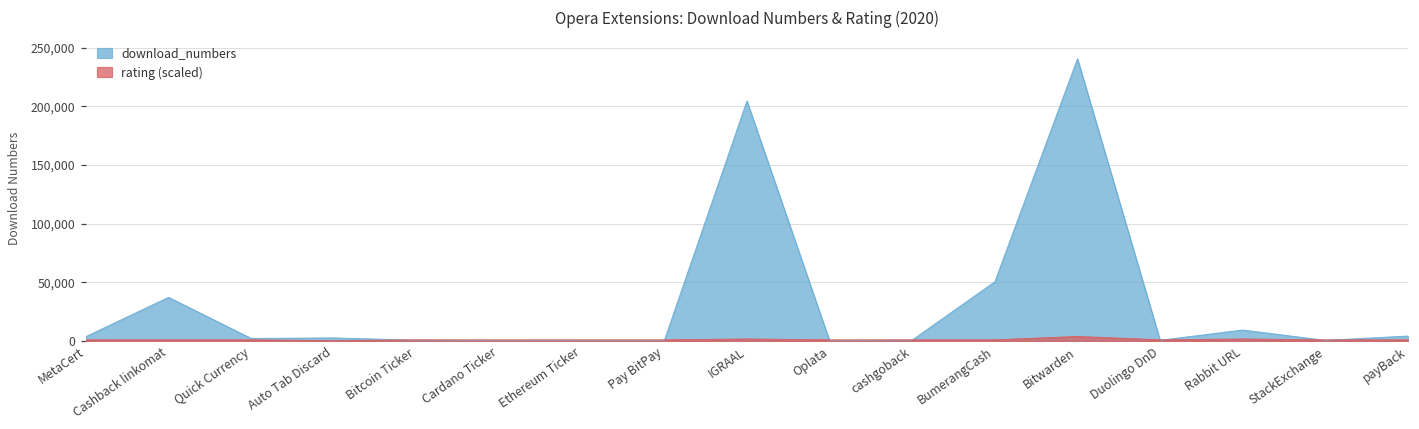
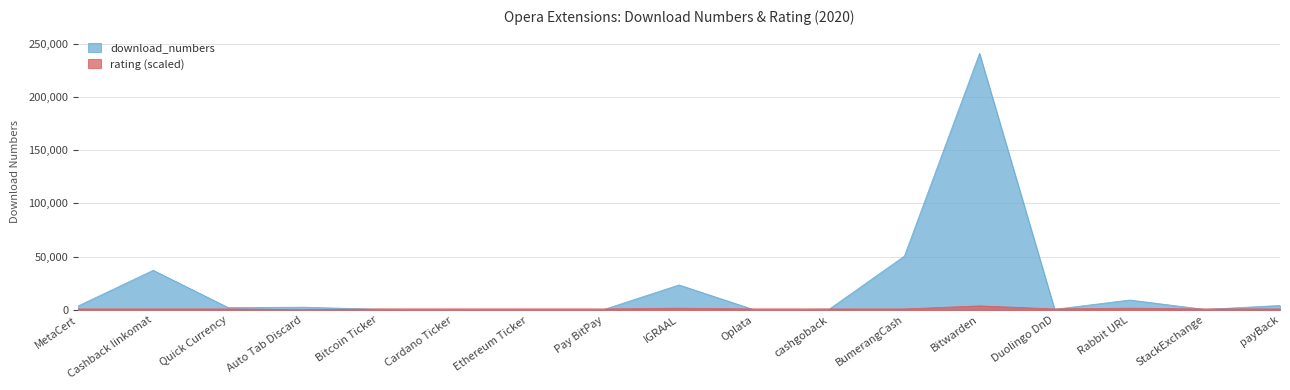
download_numbers, IGRAAL: 205,000 -> 23,000
